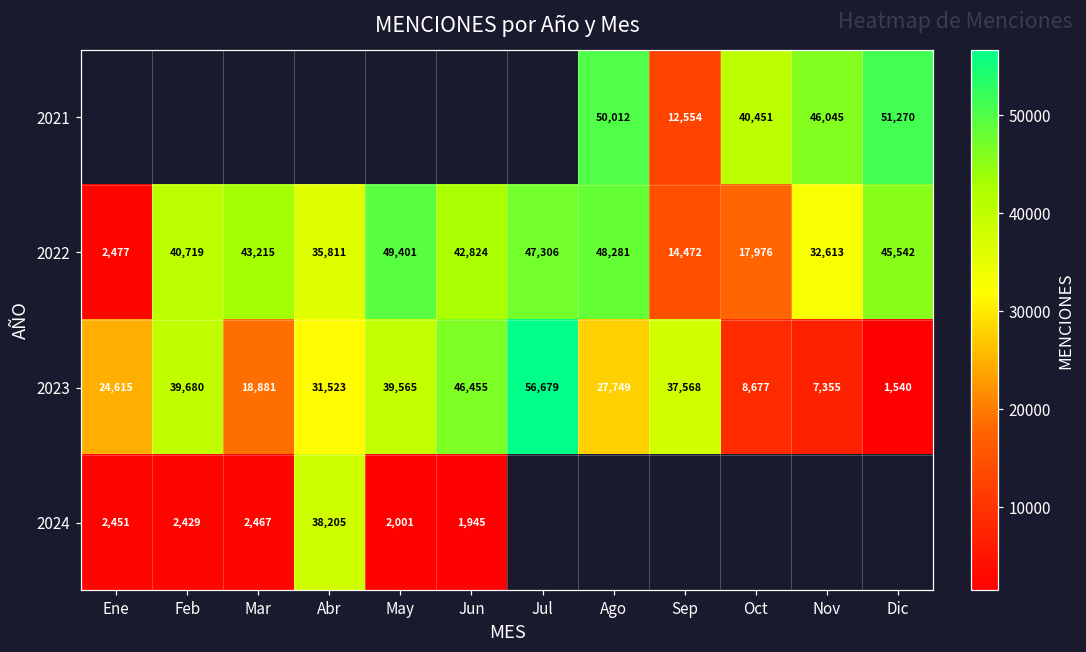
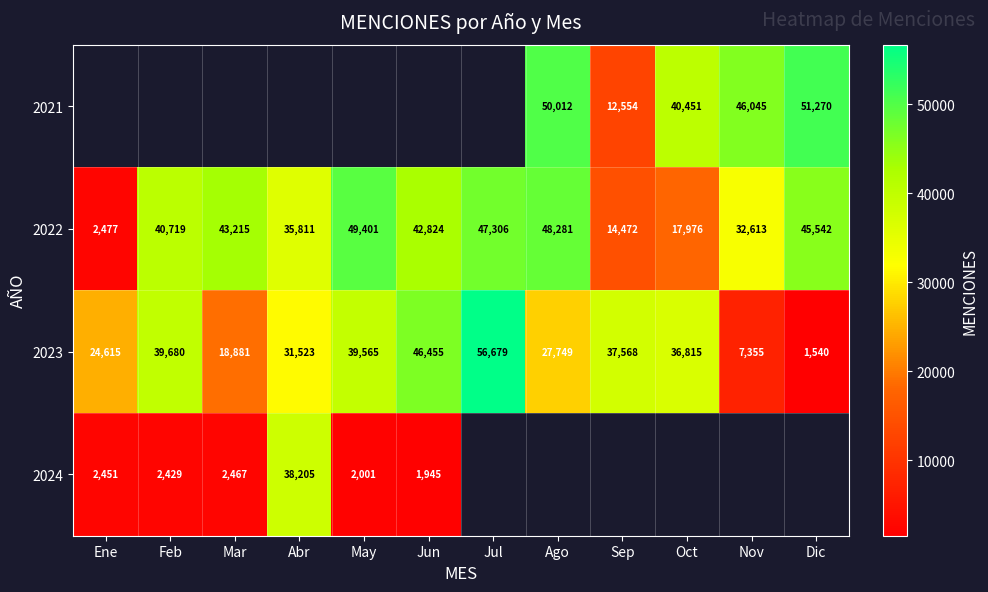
2023, Oct: 8,677 -> 36,815
